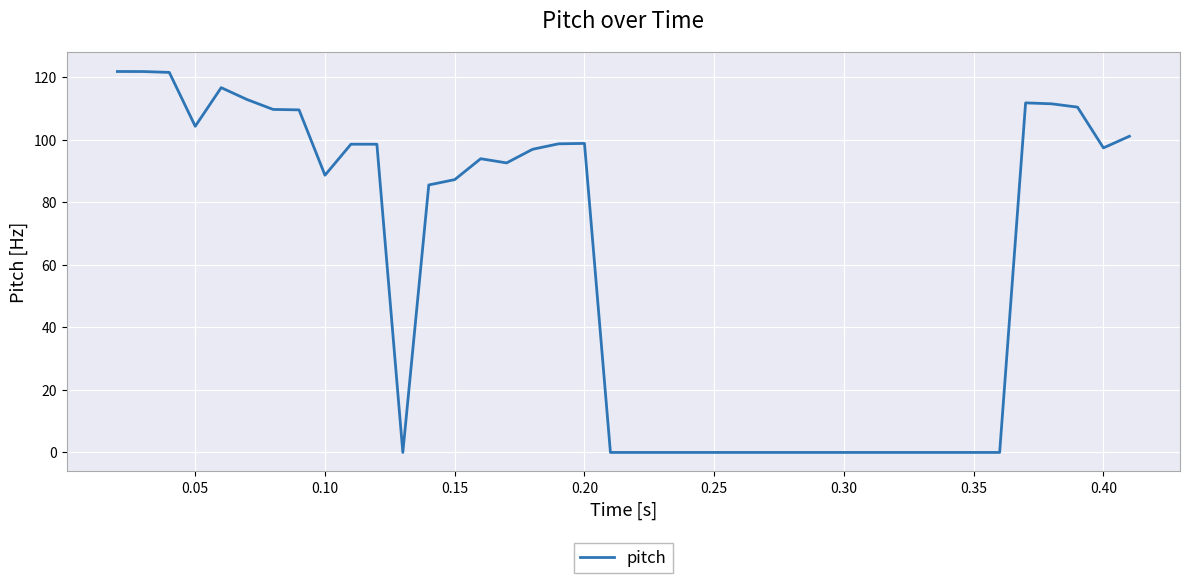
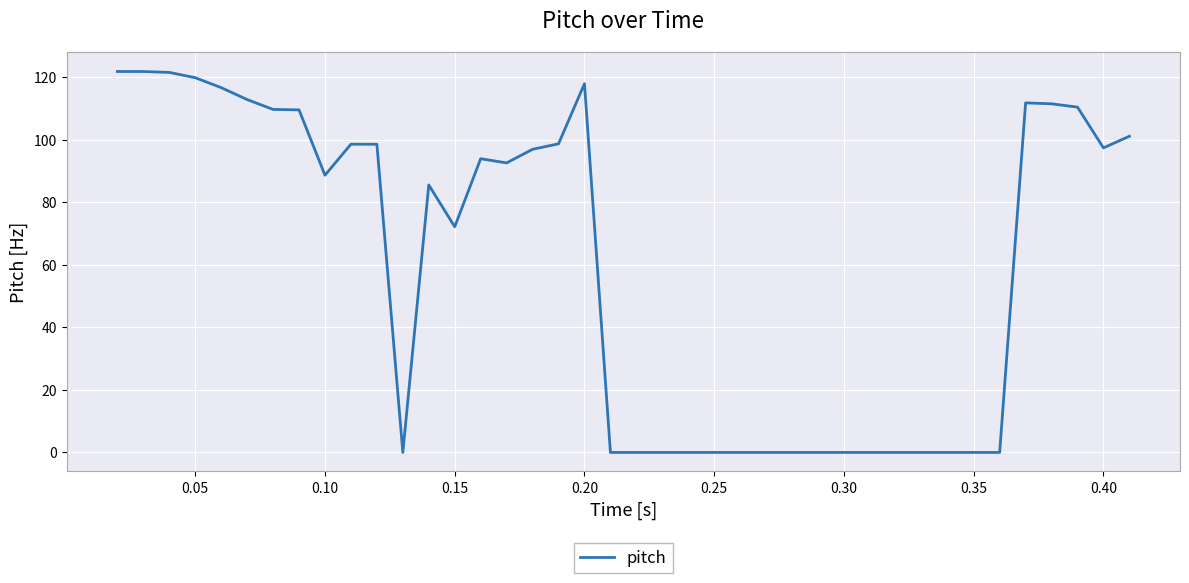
0.05: 104 -> 120
0.15: 87 -> 72
0.20: 99 -> 118
